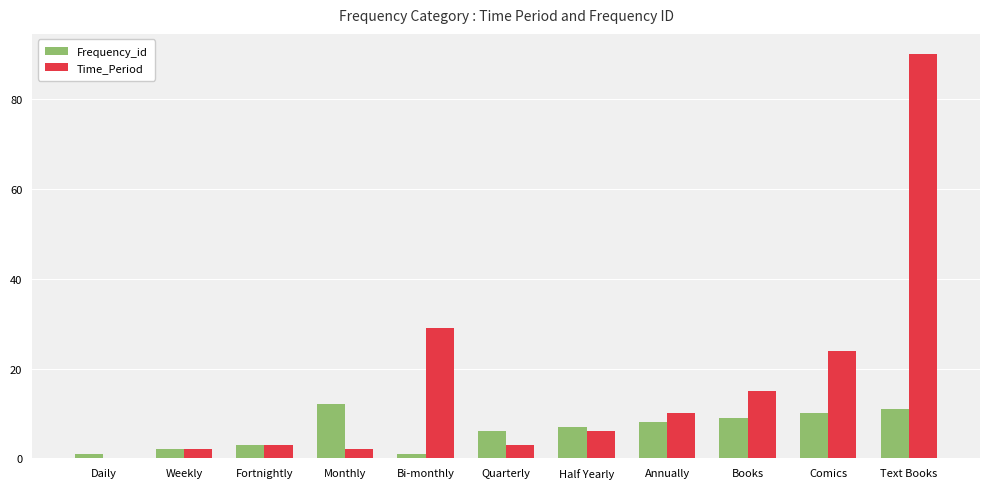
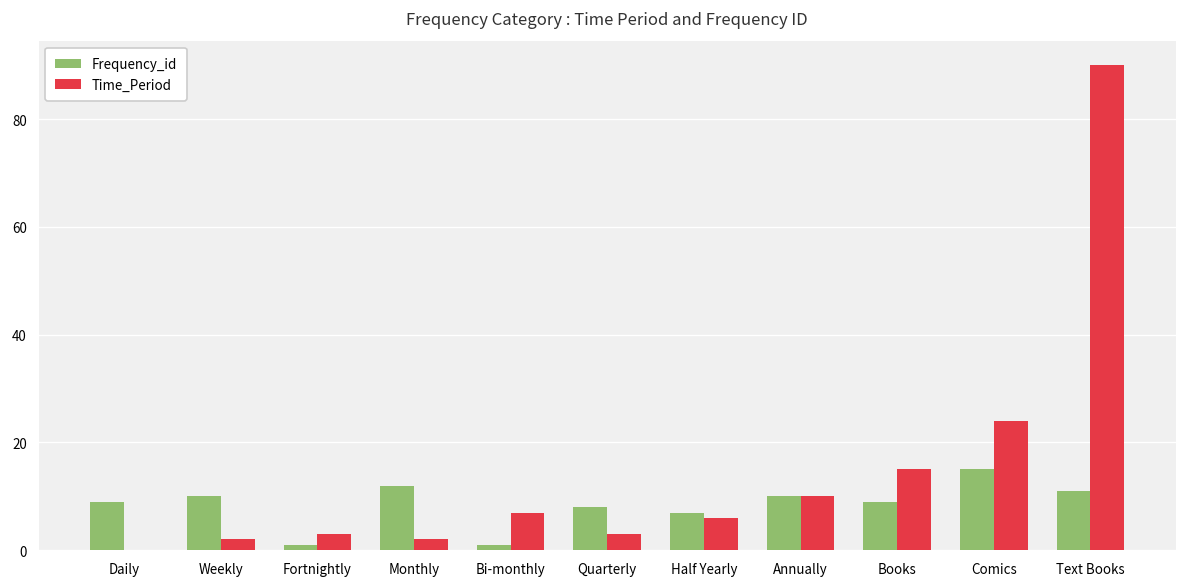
Frequency_id, Daily: 1 -> 9
Frequency_id, Weekly: 2 -> 10
Frequency_id, Fortnightly: 3 -> 1
Time_Period, Bi-monthly: 29 -> 7
Frequency_id, Quarterly: 6 -> 8
Frequency_id, Annually: 8 -> 10
Frequency_id, Comics: 10 -> 15
